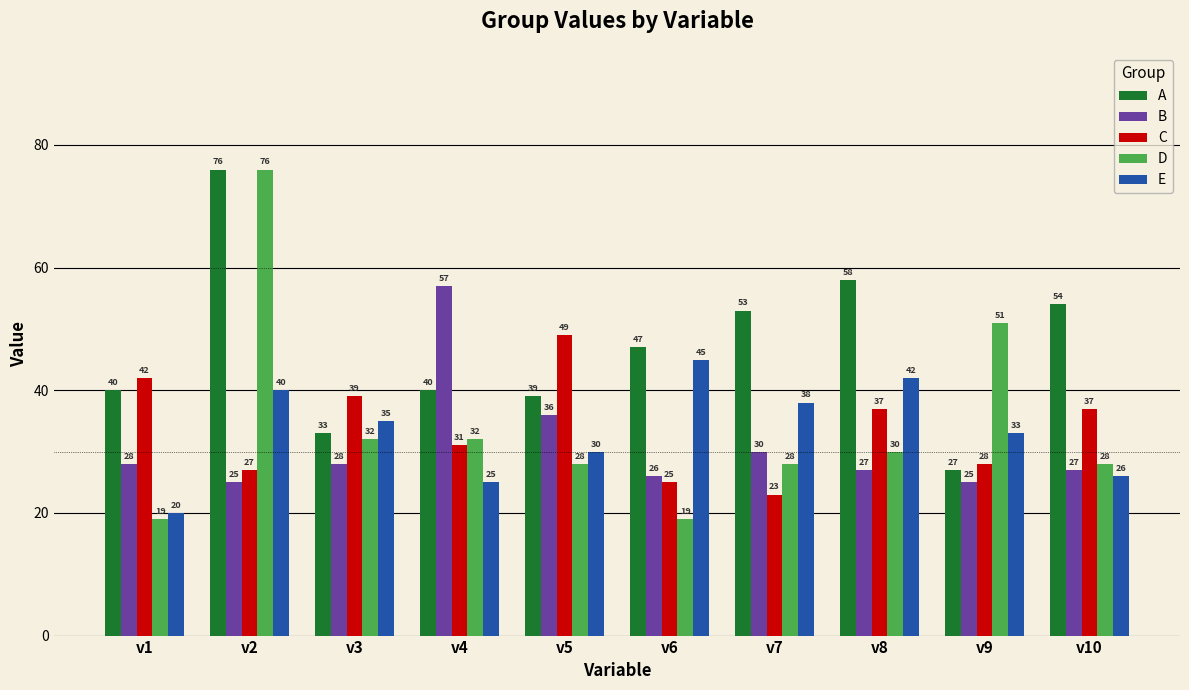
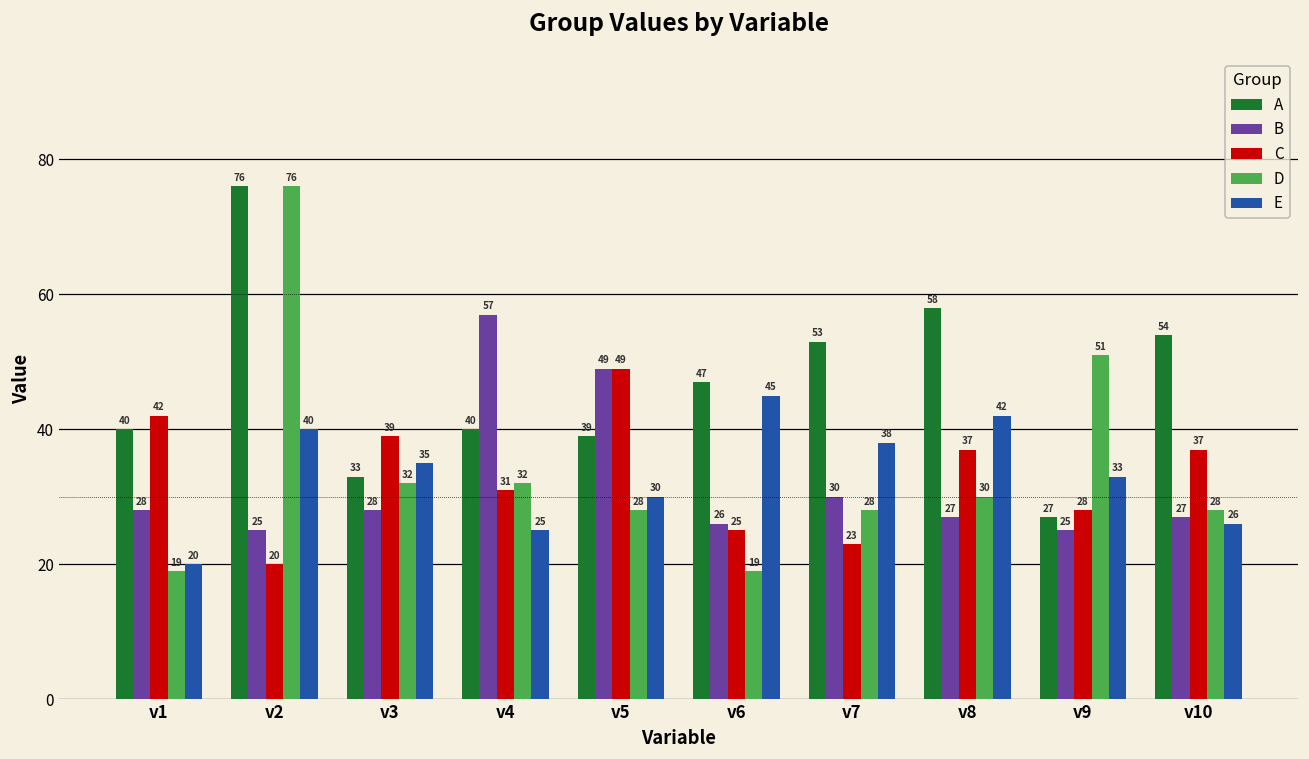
C, v2: 27 -> 20
B, v5: 36 -> 49
